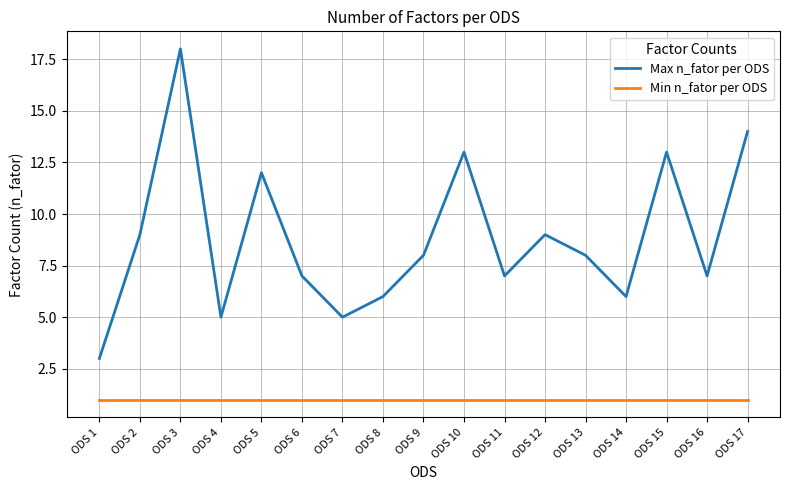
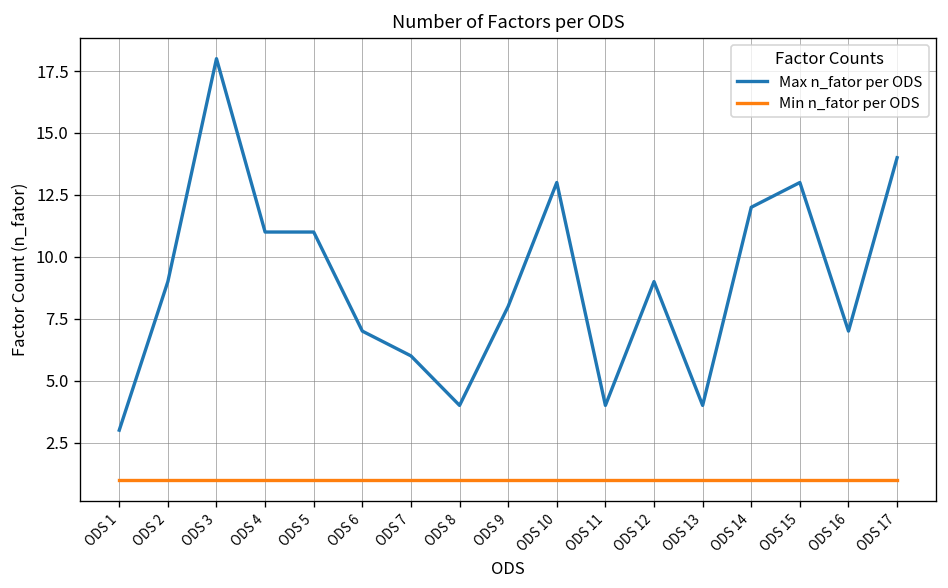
Max n_fator per ODS, ODS 4: 5 -> 11
Max n_fator per ODS, ODS 5: 12 -> 11
Max n_fator per ODS, ODS 7: 5 -> 6
Max n_fator per ODS, ODS 8: 6 -> 4
Max n_fator per ODS, ODS 11: 7 -> 4
Max n_fator per ODS, ODS 13: 8 -> 4
Max n_fator per ODS, ODS 14: 6 -> 12
